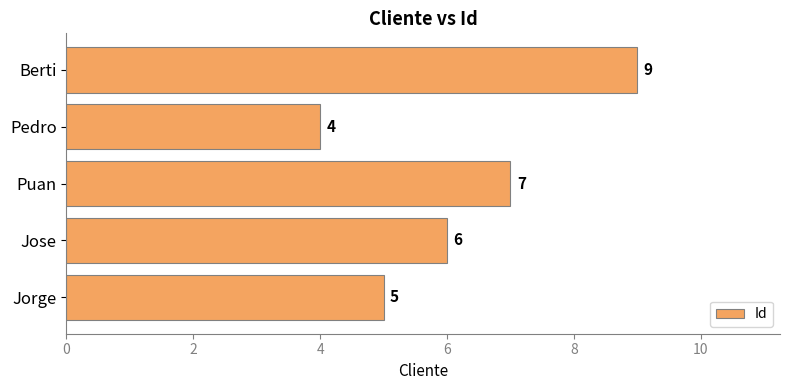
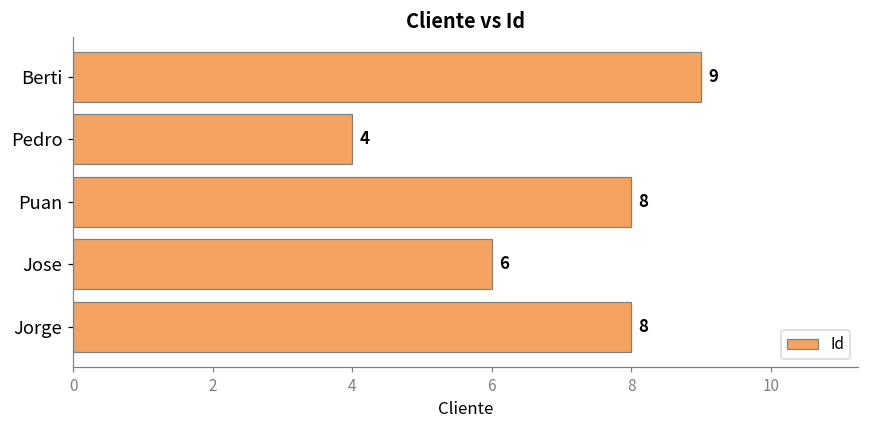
Puan: 7 -> 8
Jorge: 5 -> 8
